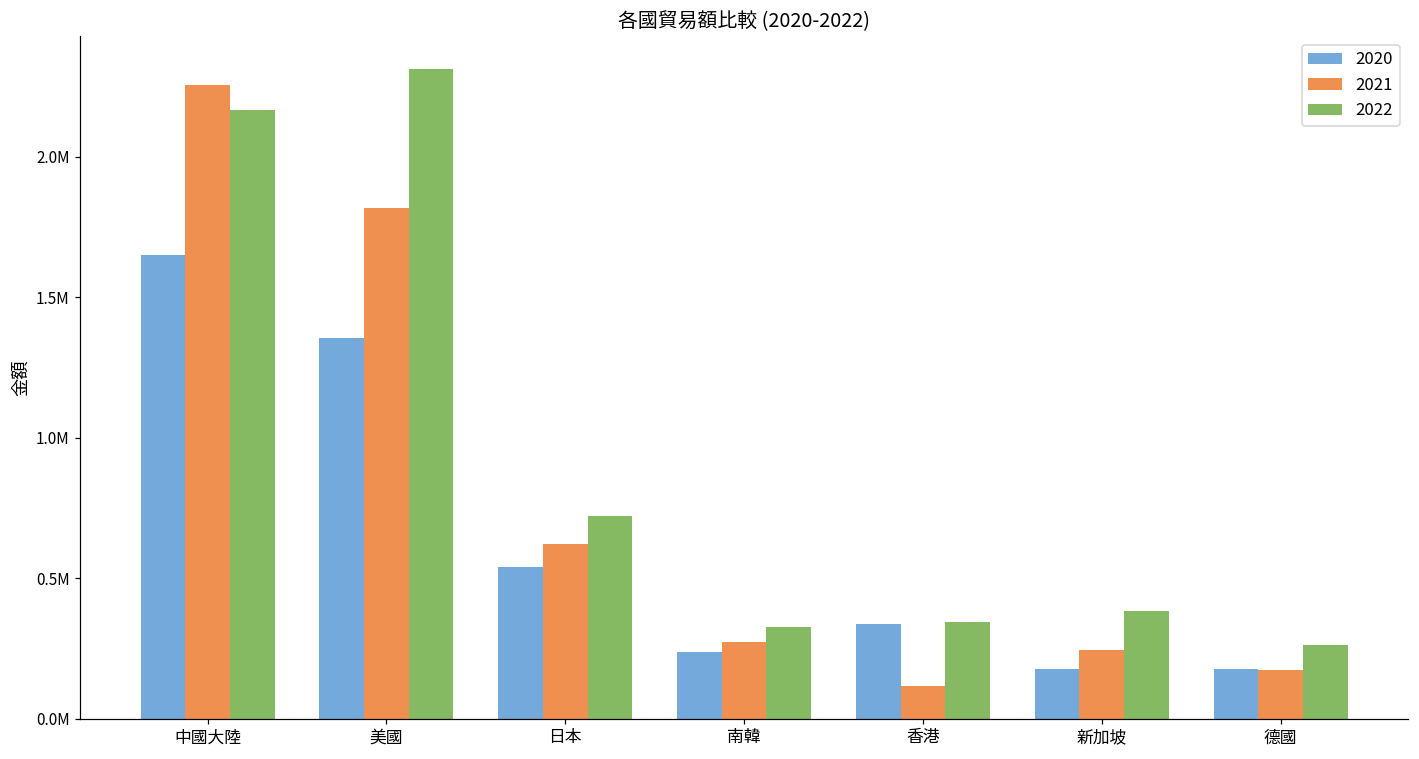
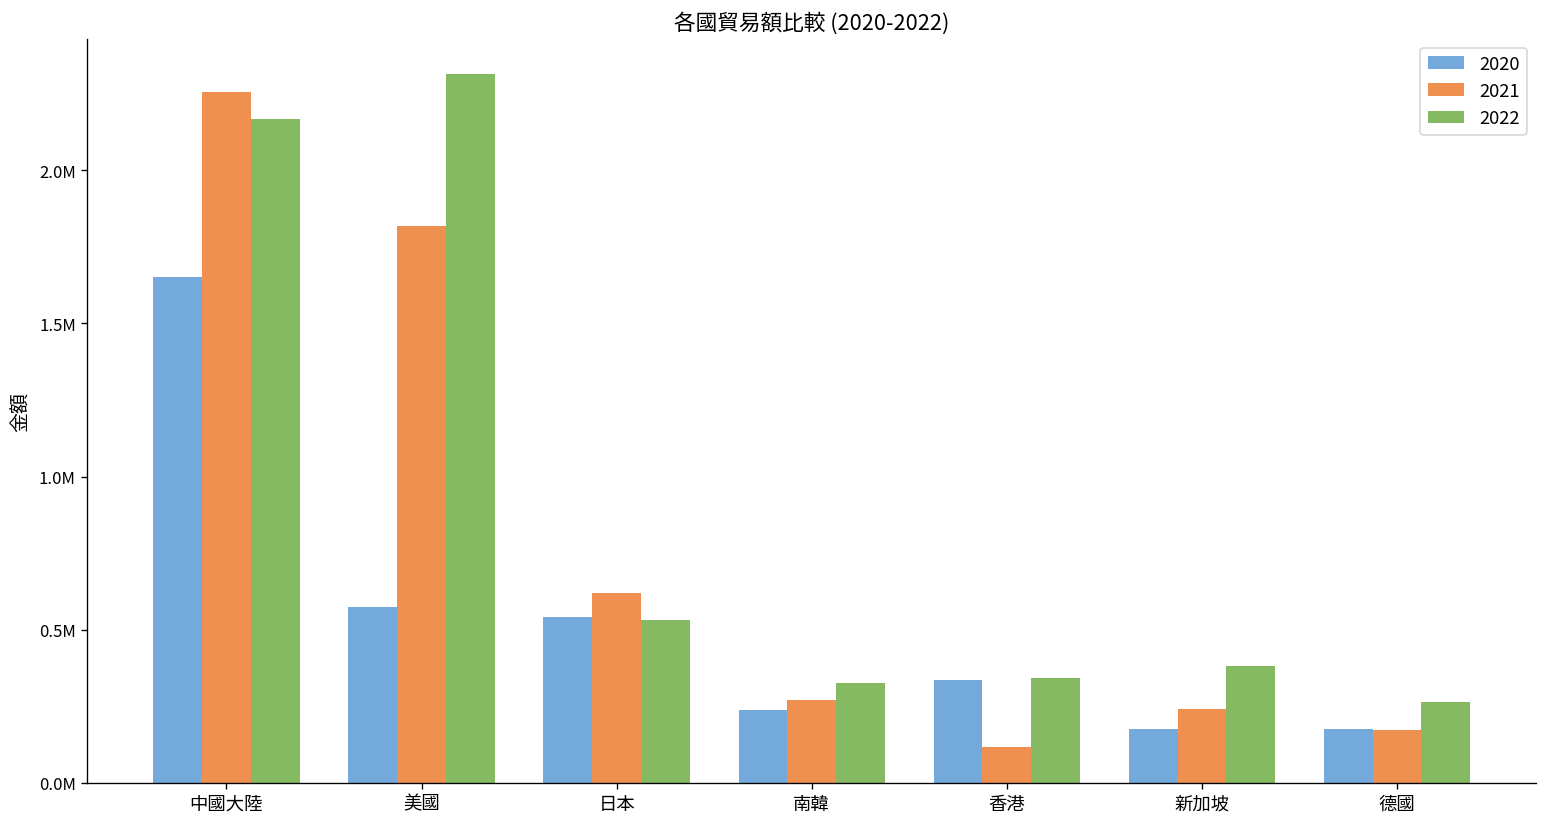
2020, 美國: 1350000 -> 580000
2022, 日本: 720000 -> 530000
